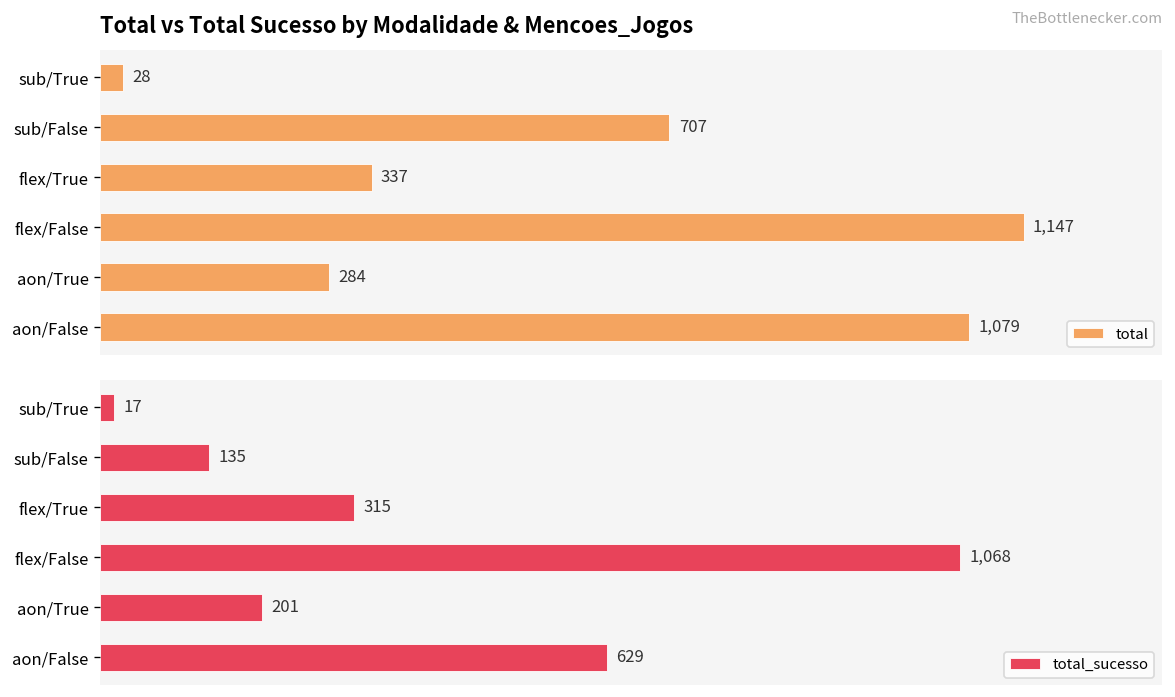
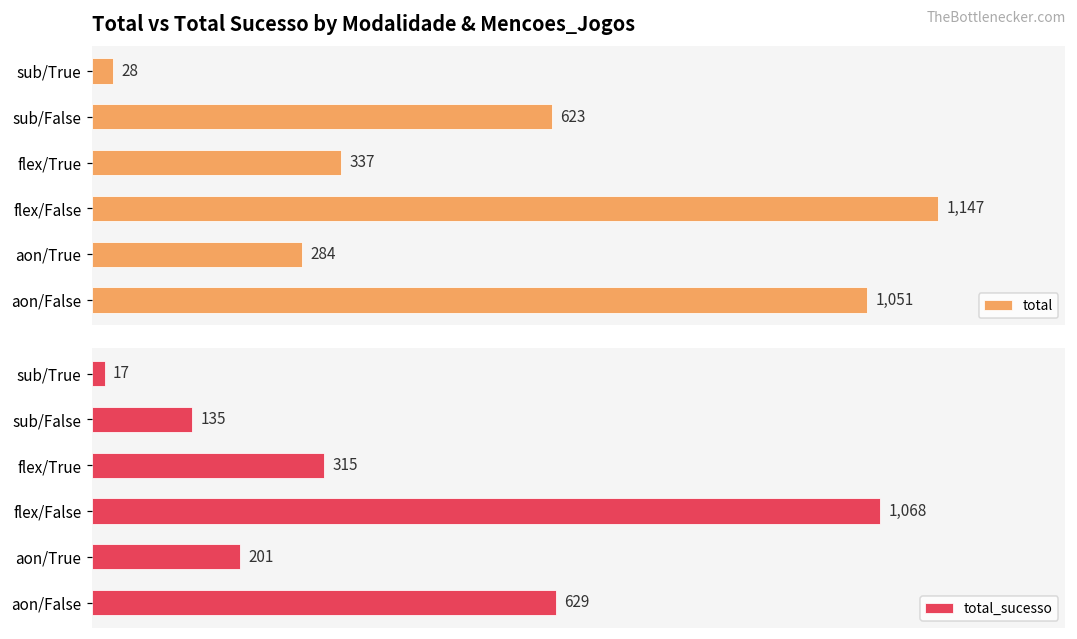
Total vs Total Sucesso by Modalidade & Mencoes_Jogos, sub/False: 707 -> 623
Total vs Total Sucesso by Modalidade & Mencoes_Jogos, aon/False: 1,079 -> 1,051
